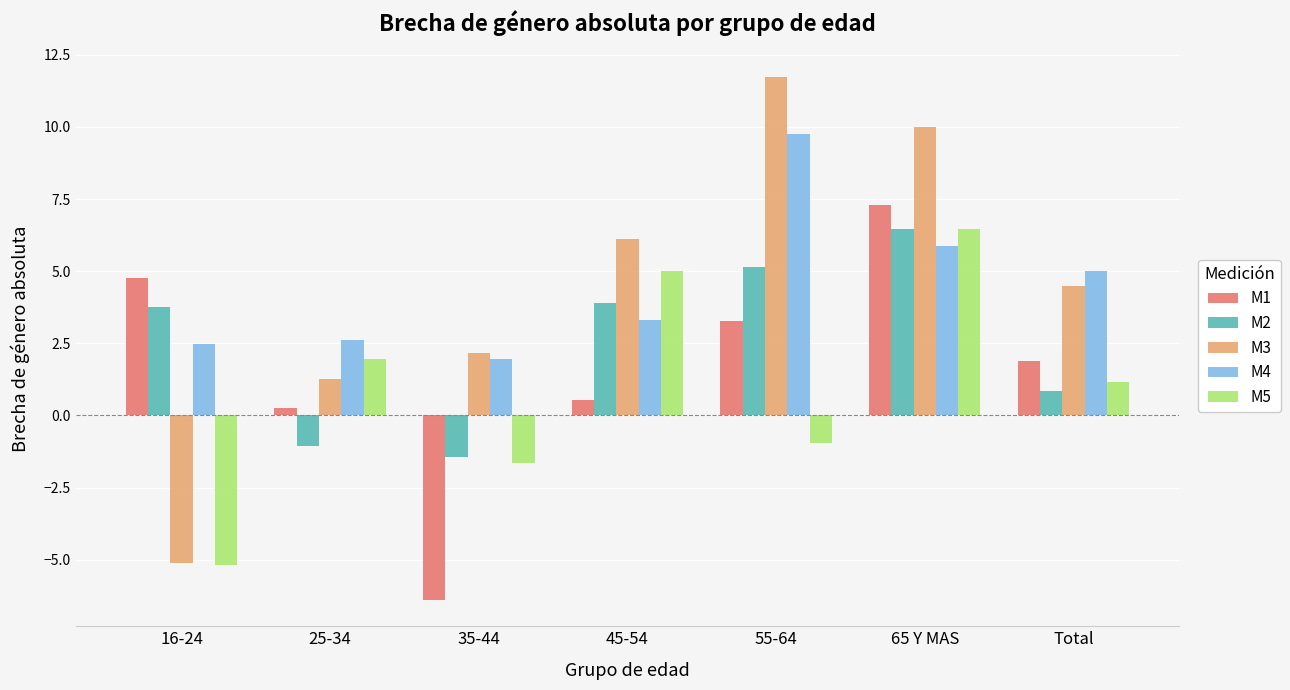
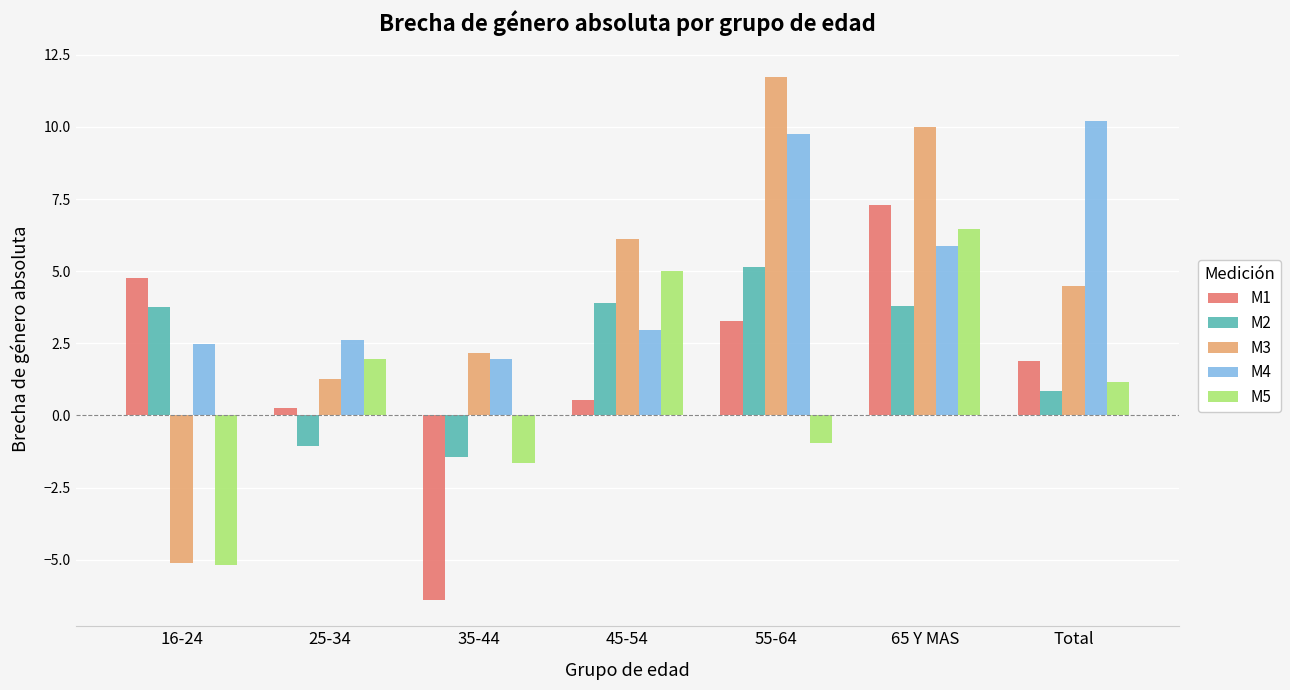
M4, 45-54: 3.3 -> 3.0
M2, 65 Y MAS: 6.5 -> 3.8
M4, Total: 5.0 -> 10.2
